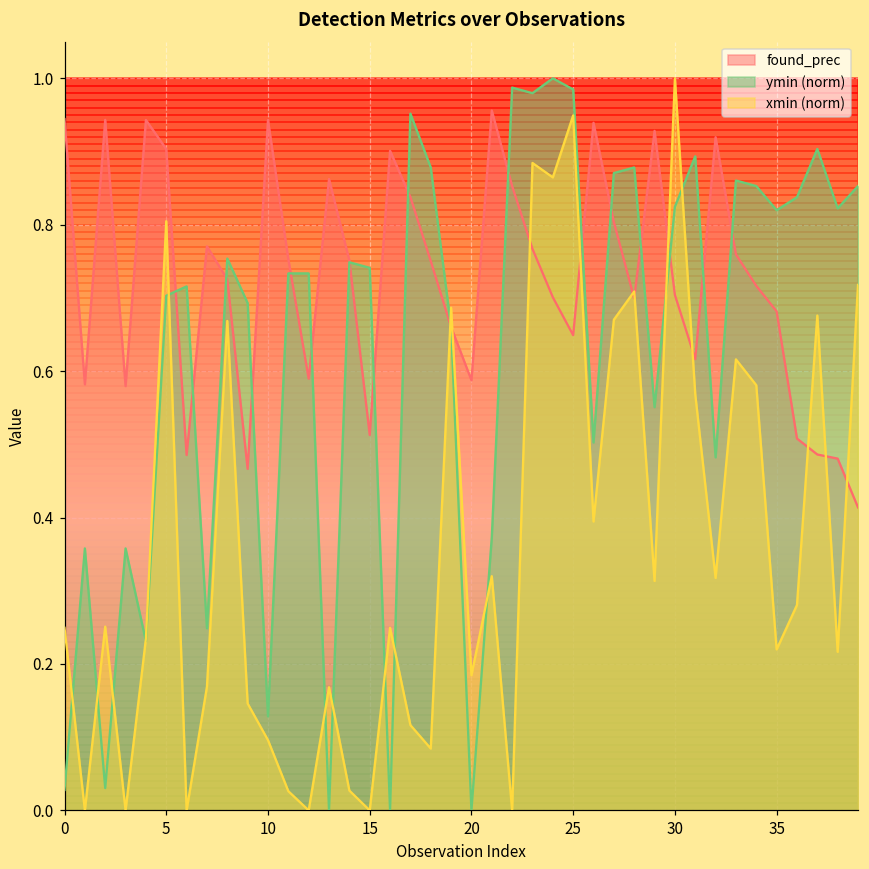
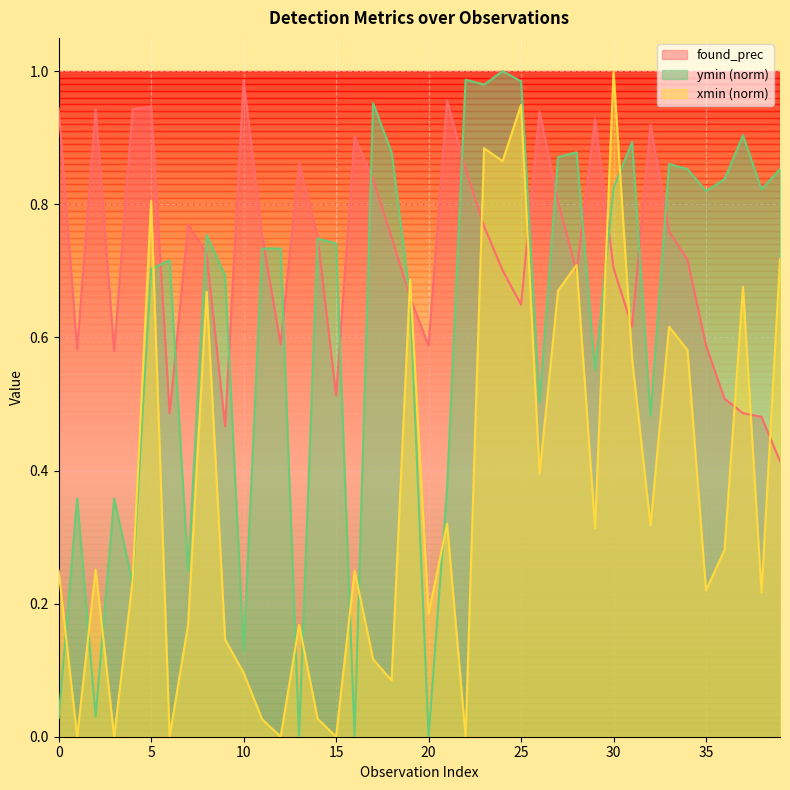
found_prec, 5: 0.90 -> 0.95
found_prec, 10: 0.94 -> 0.99
found_prec, 35: 0.68 -> 0.59
